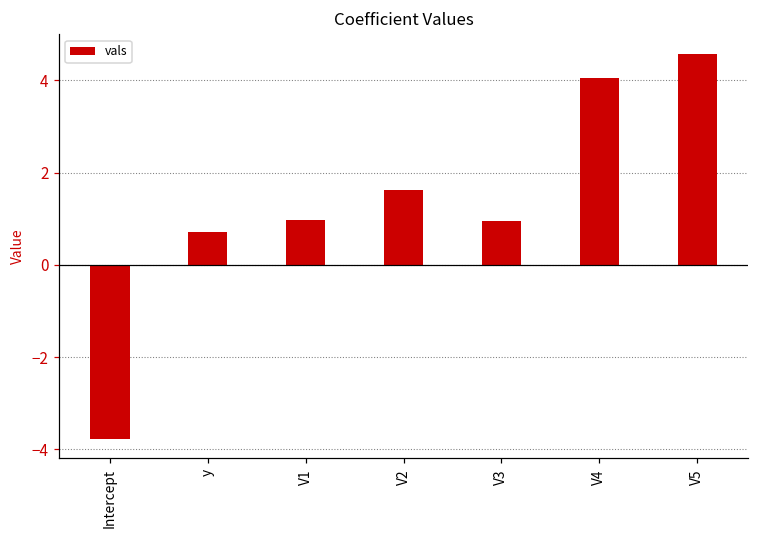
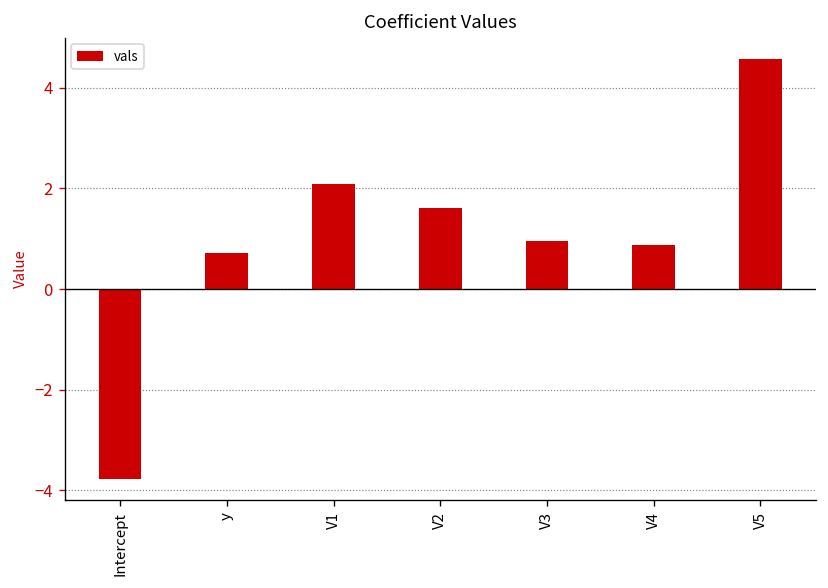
V1: 1.0 -> 2.1
V4: 4.1 -> 0.9
